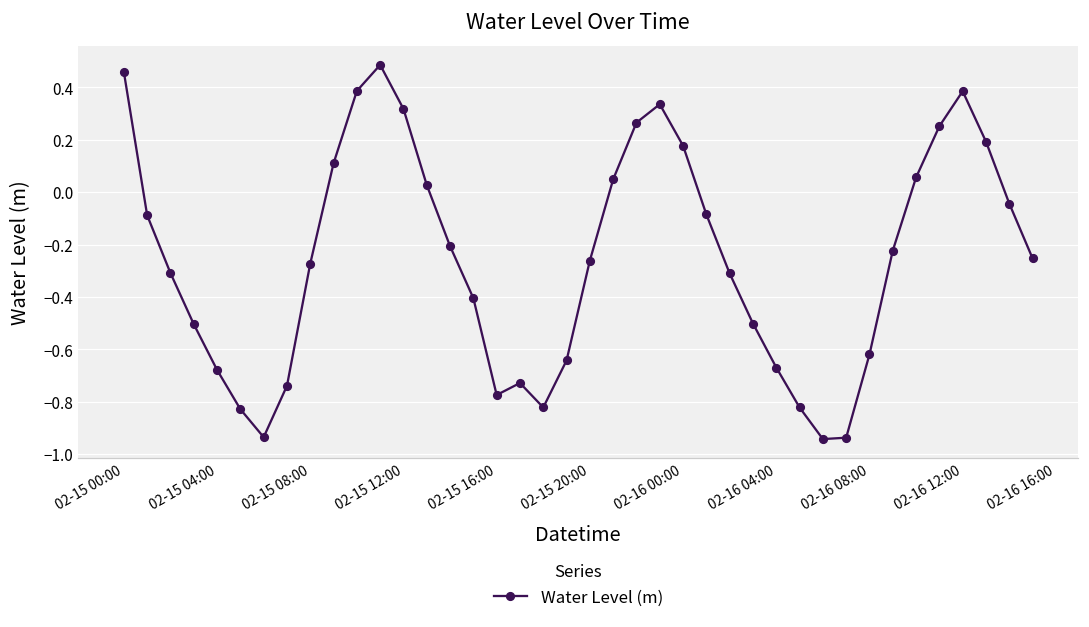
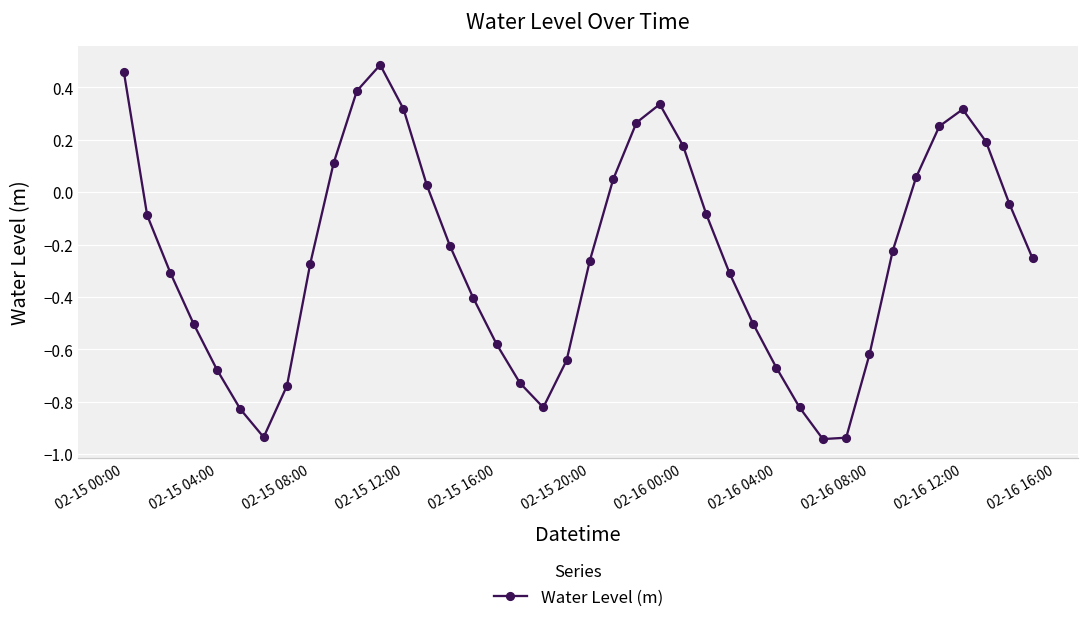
02-15 16:00: -0.77 -> -0.58
02-16 12:00: 0.39 -> 0.32
